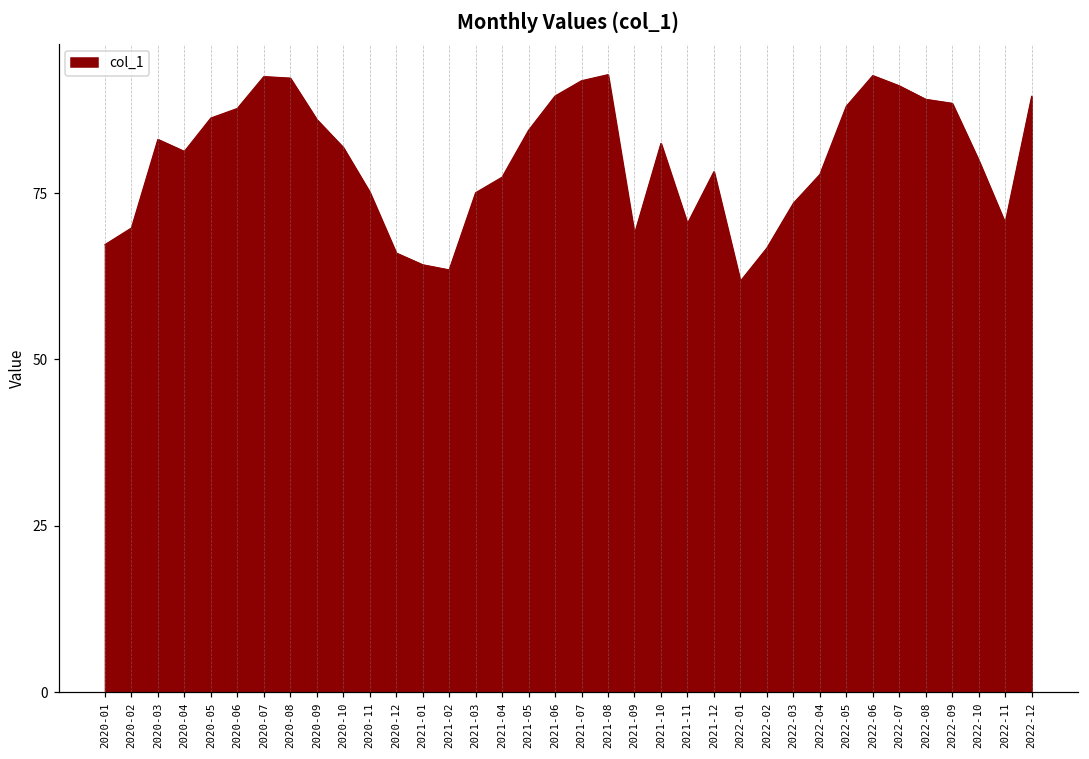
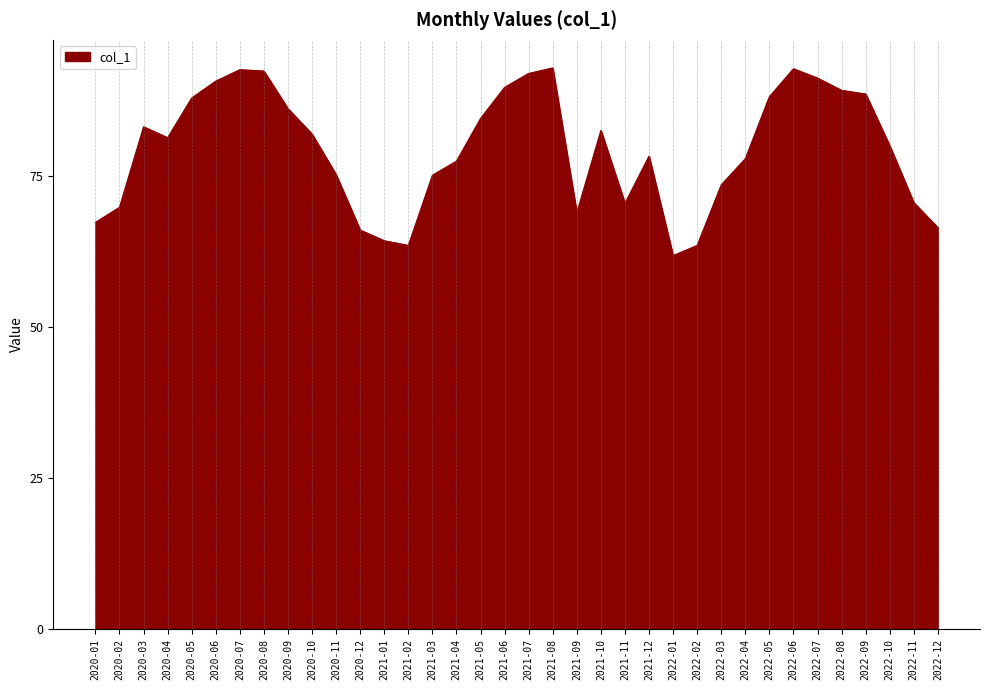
2020-05: 86 -> 88
2020-06: 88 -> 91
2022-02: 67 -> 63
2022-12: 90 -> 66
